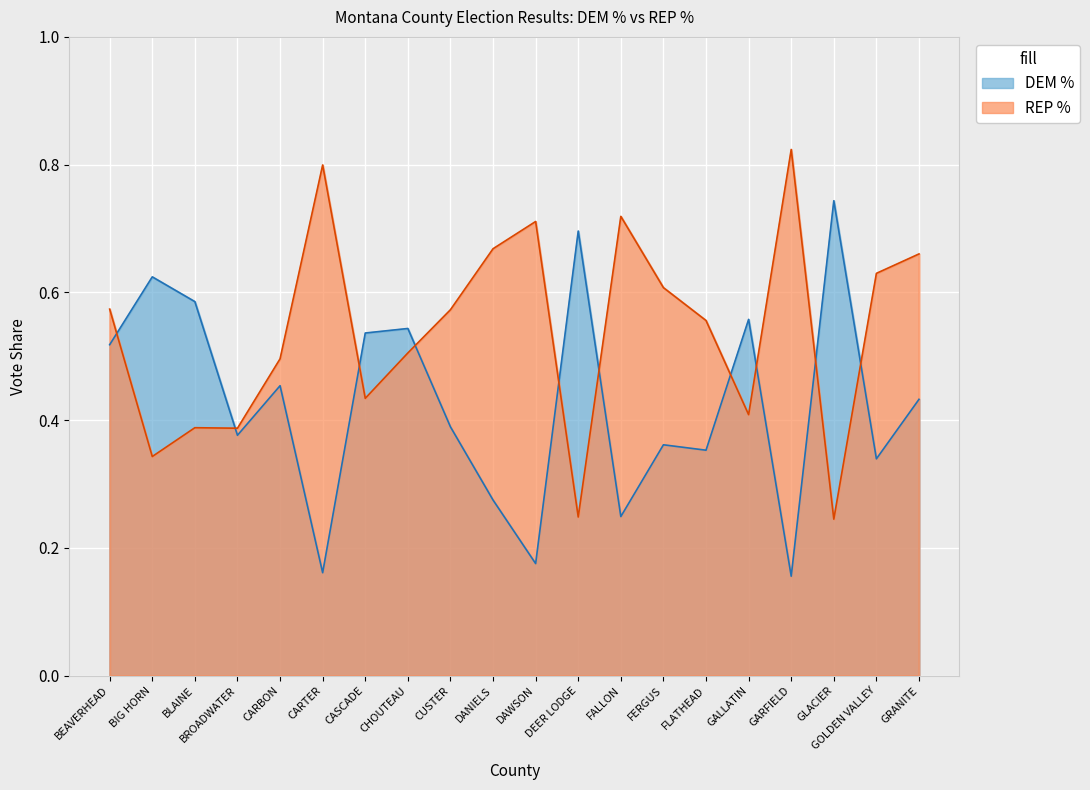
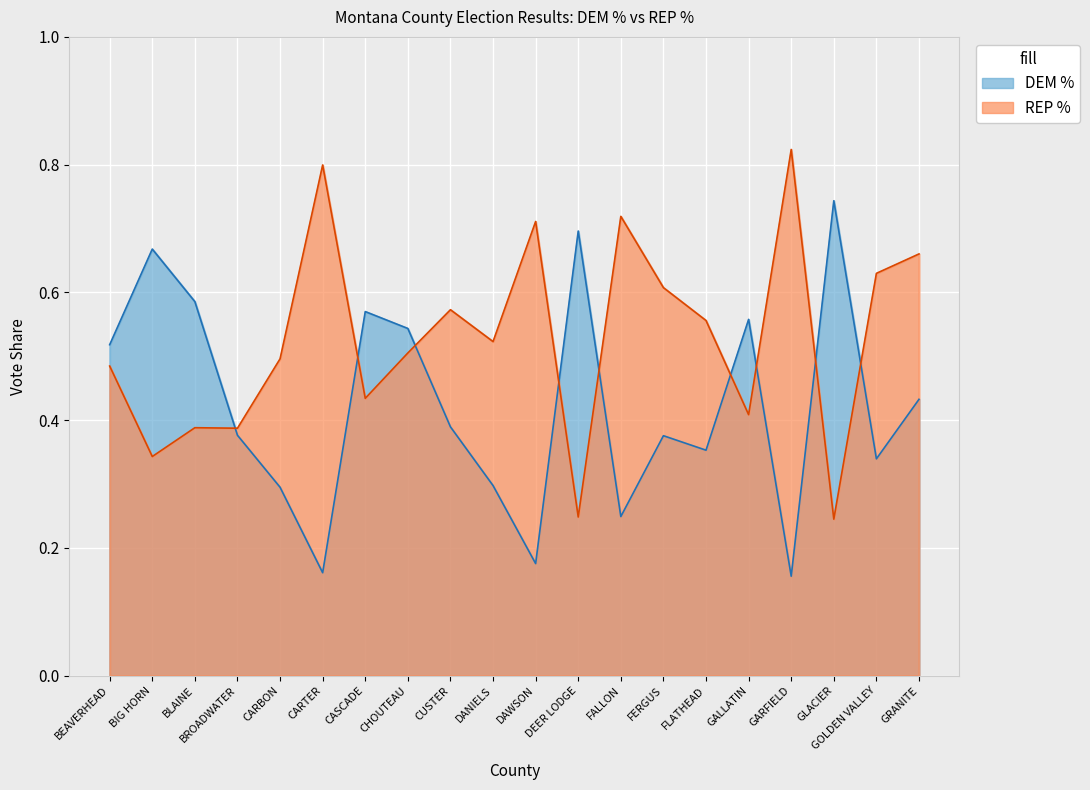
REP %, BEAVERHEAD: 0.57 -> 0.48
DEM %, BIG HORN: 0.62 -> 0.67
DEM %, CARBON: 0.45 -> 0.29
DEM %, CASCADE: 0.54 -> 0.57
DEM %, DANIELS: 0.27 -> 0.30
REP %, DANIELS: 0.67 -> 0.52
DEM %, FERGUS: 0.36 -> 0.38
